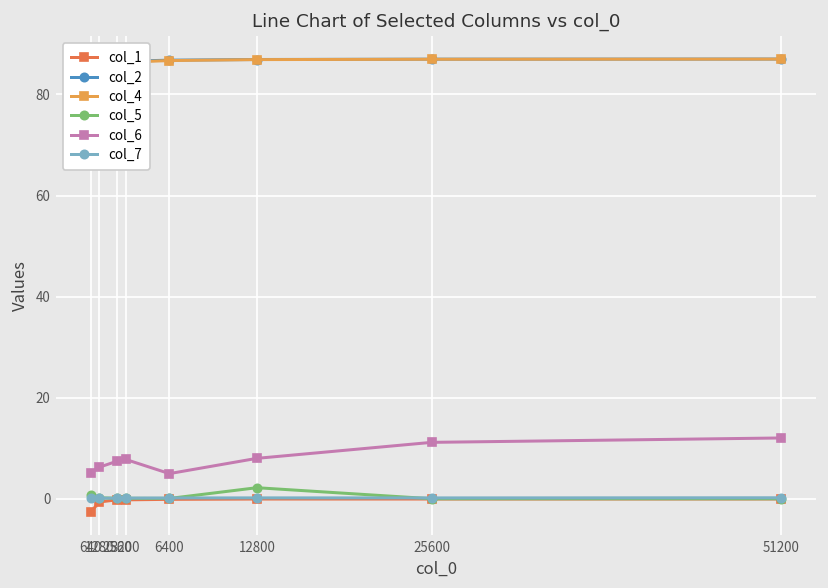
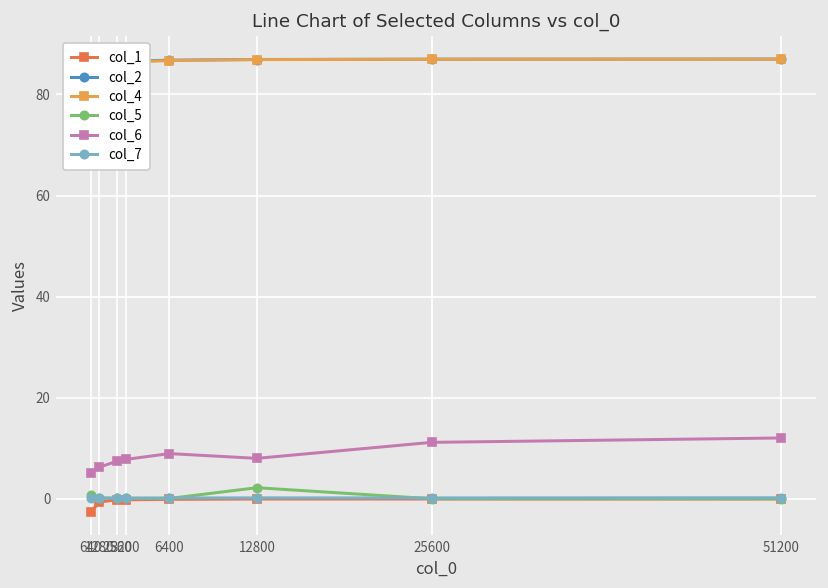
col_6, 6400: 5 -> 9
